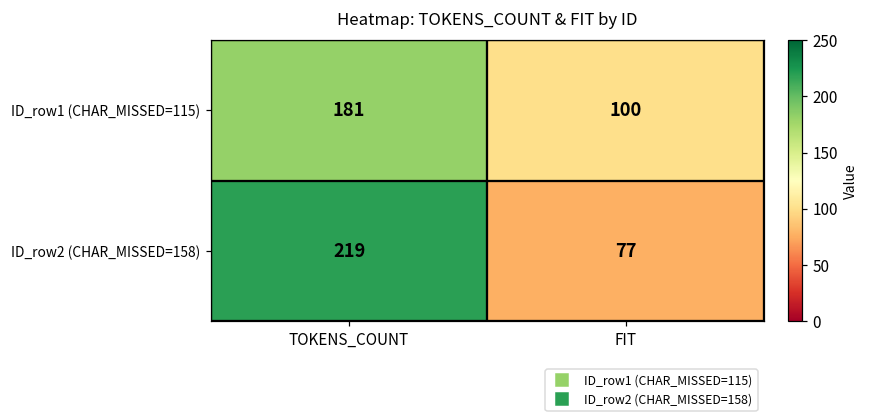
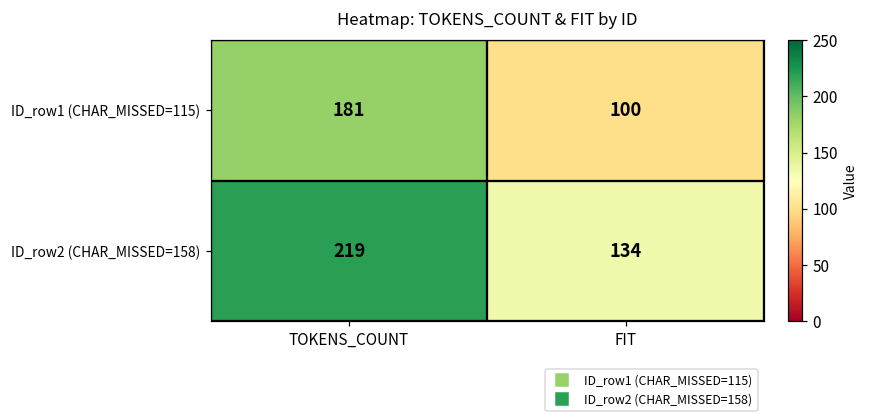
ID_row2 (CHAR_MISSED=158), FIT: 77 -> 134
